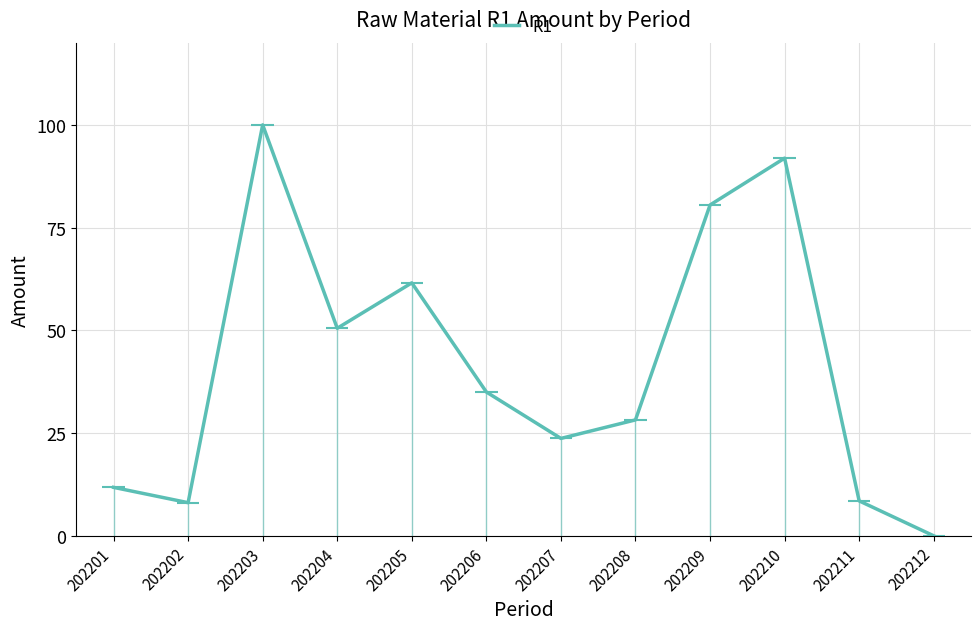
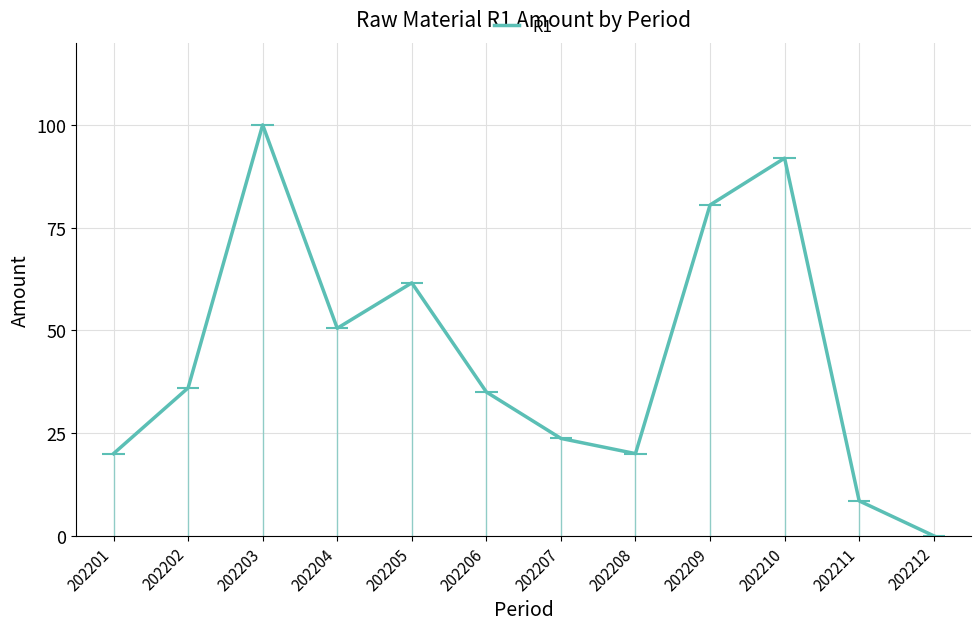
202201: 12 -> 20
202202: 8 -> 36
202208: 28 -> 20
